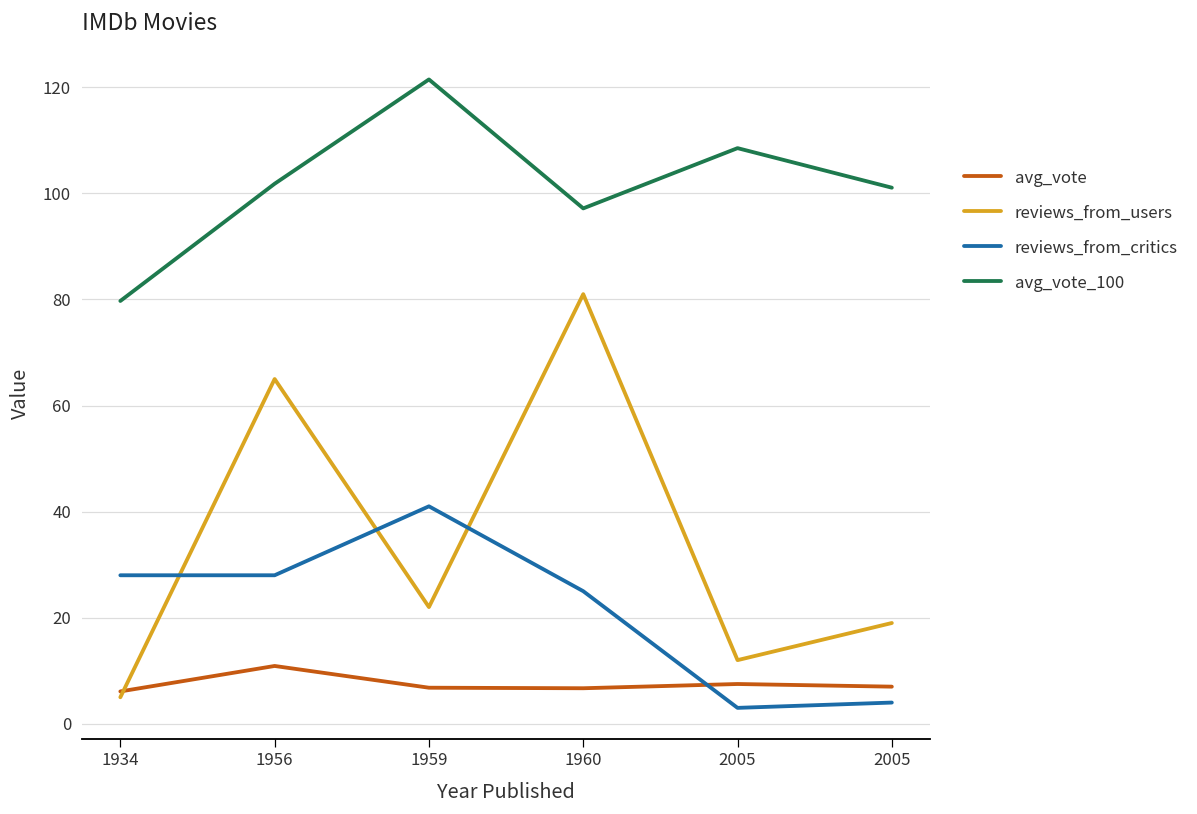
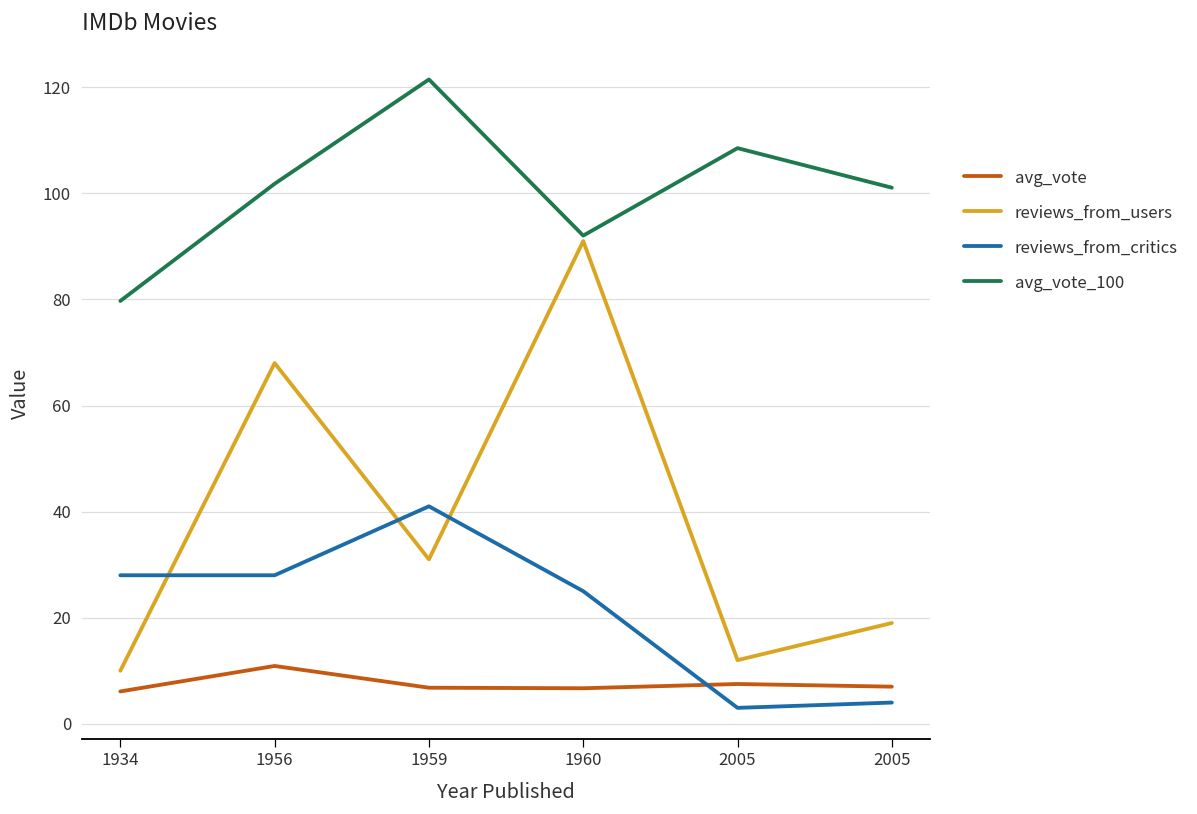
reviews_from_users, 1934: 5 -> 10
reviews_from_users, 1956: 65 -> 68
reviews_from_users, 1959: 22 -> 31
reviews_from_users, 1960: 81 -> 91
avg_vote_100, 1960: 97 -> 92
